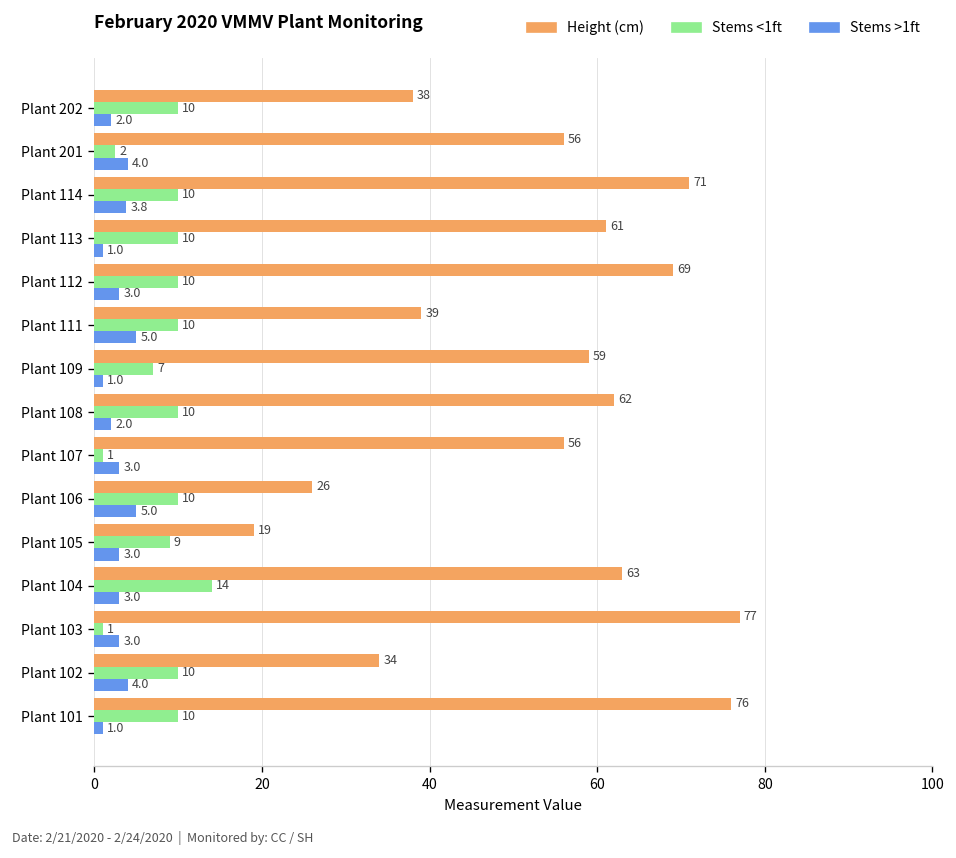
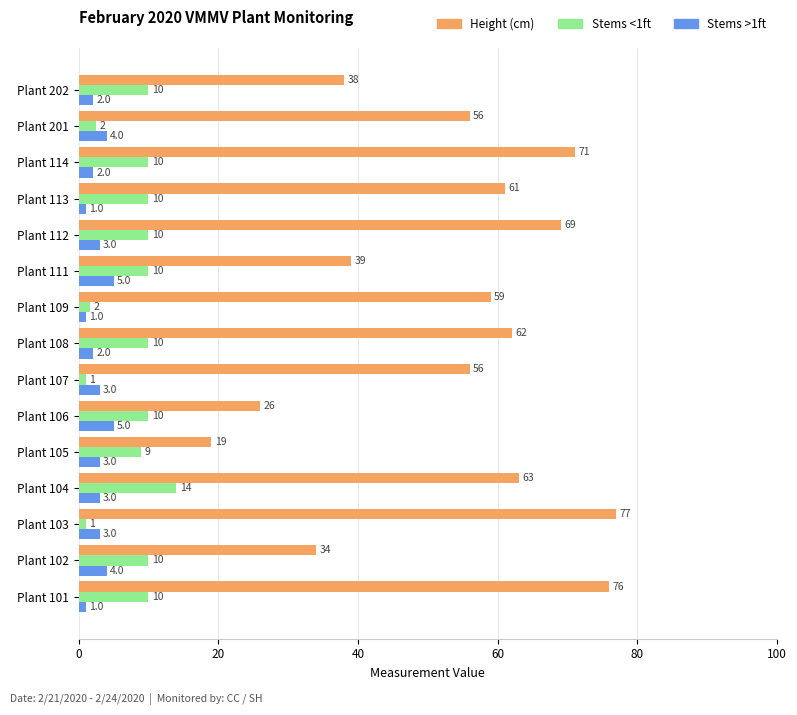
Stems >1ft, Plant 114: 3.8 -> 2.0
Stems <1ft, Plant 109: 7 -> 2
